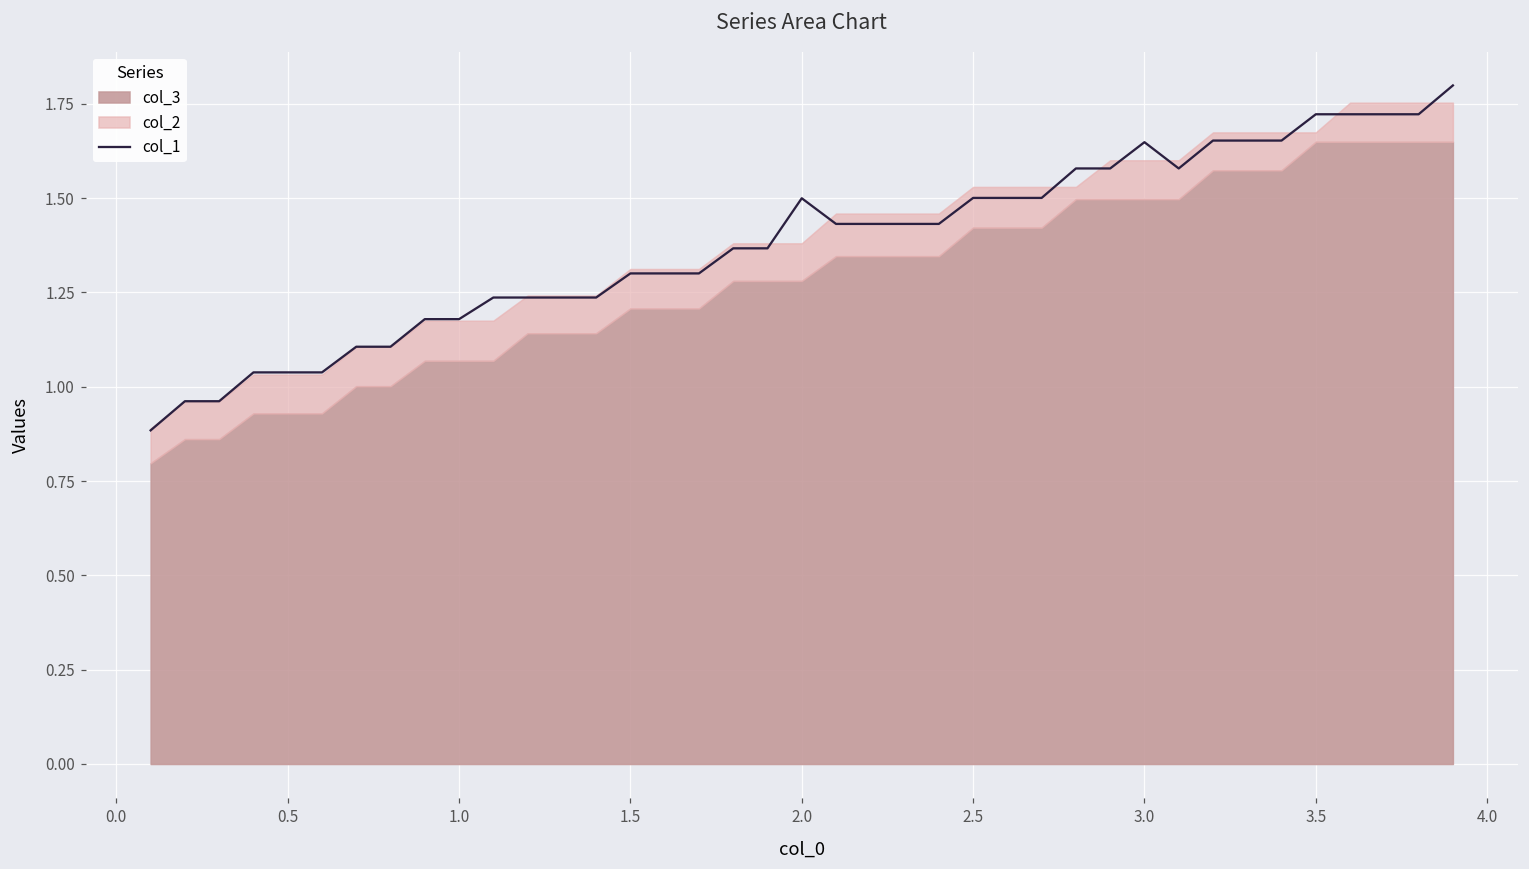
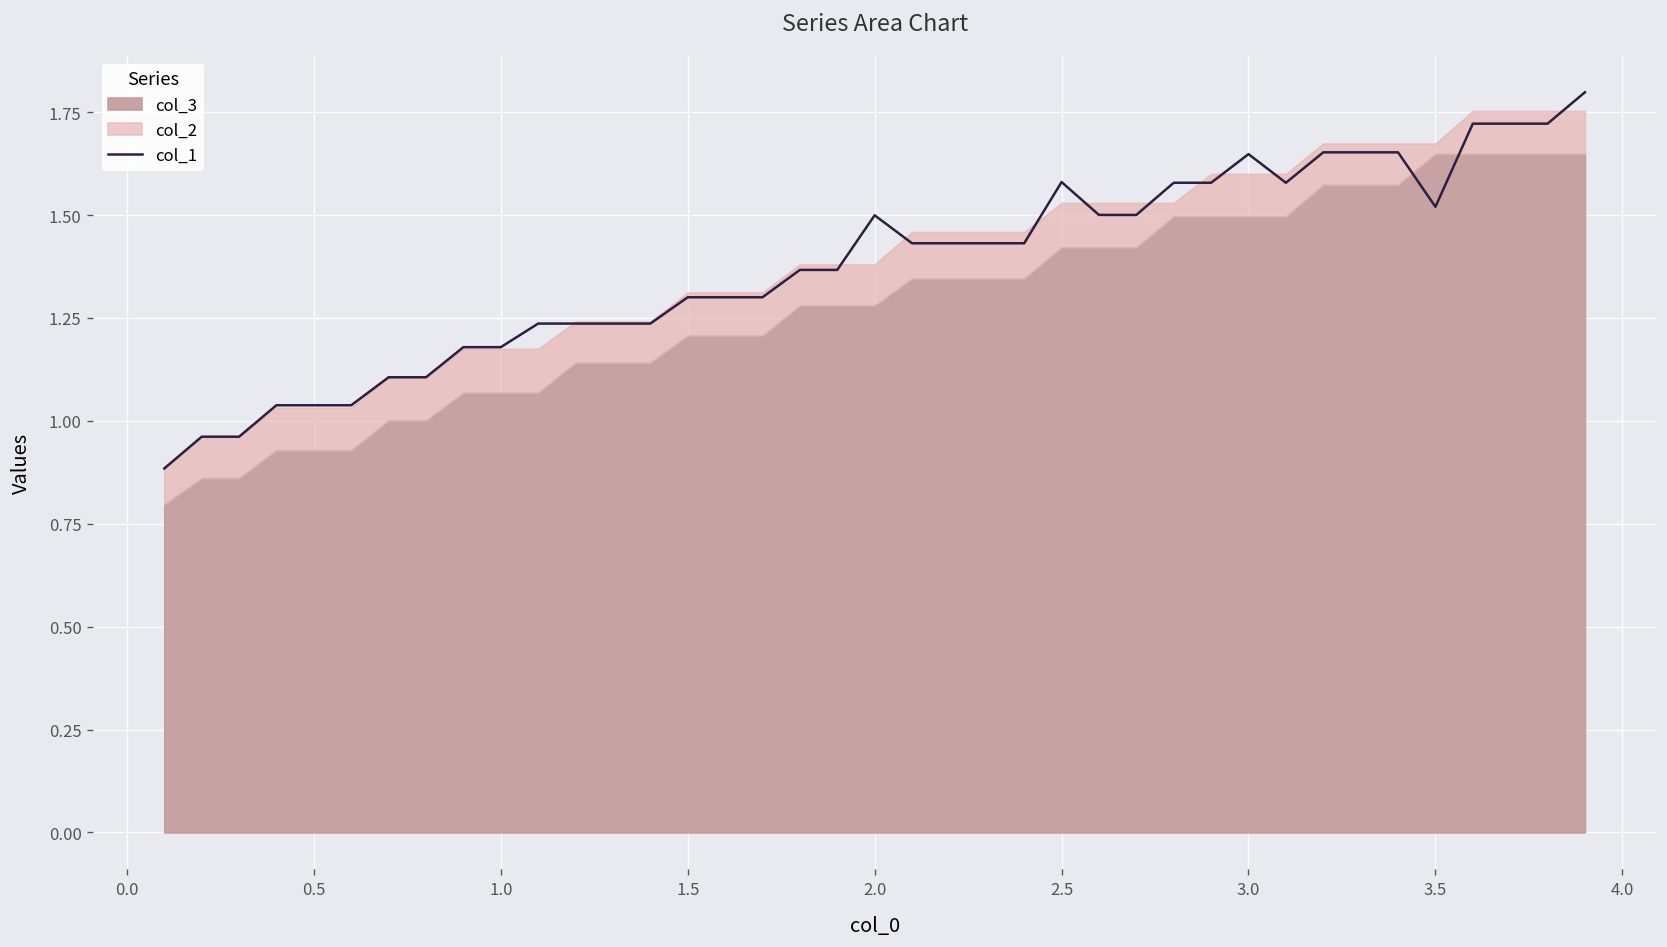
col_1, 2.5: 1.50 -> 1.58
col_1, 3.5: 1.72 -> 1.52
